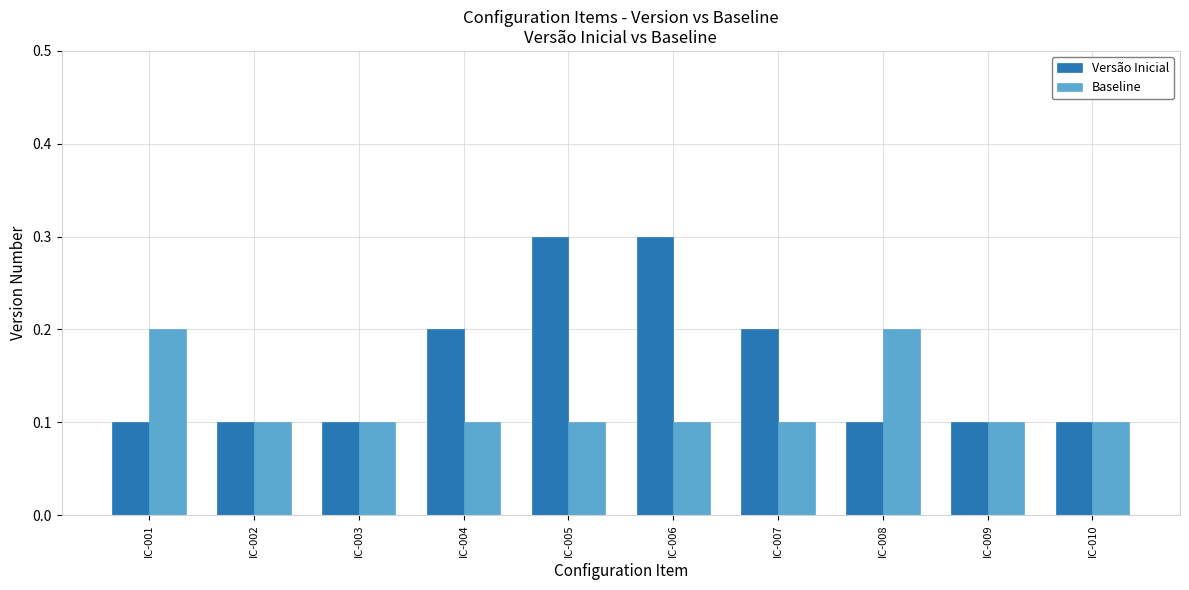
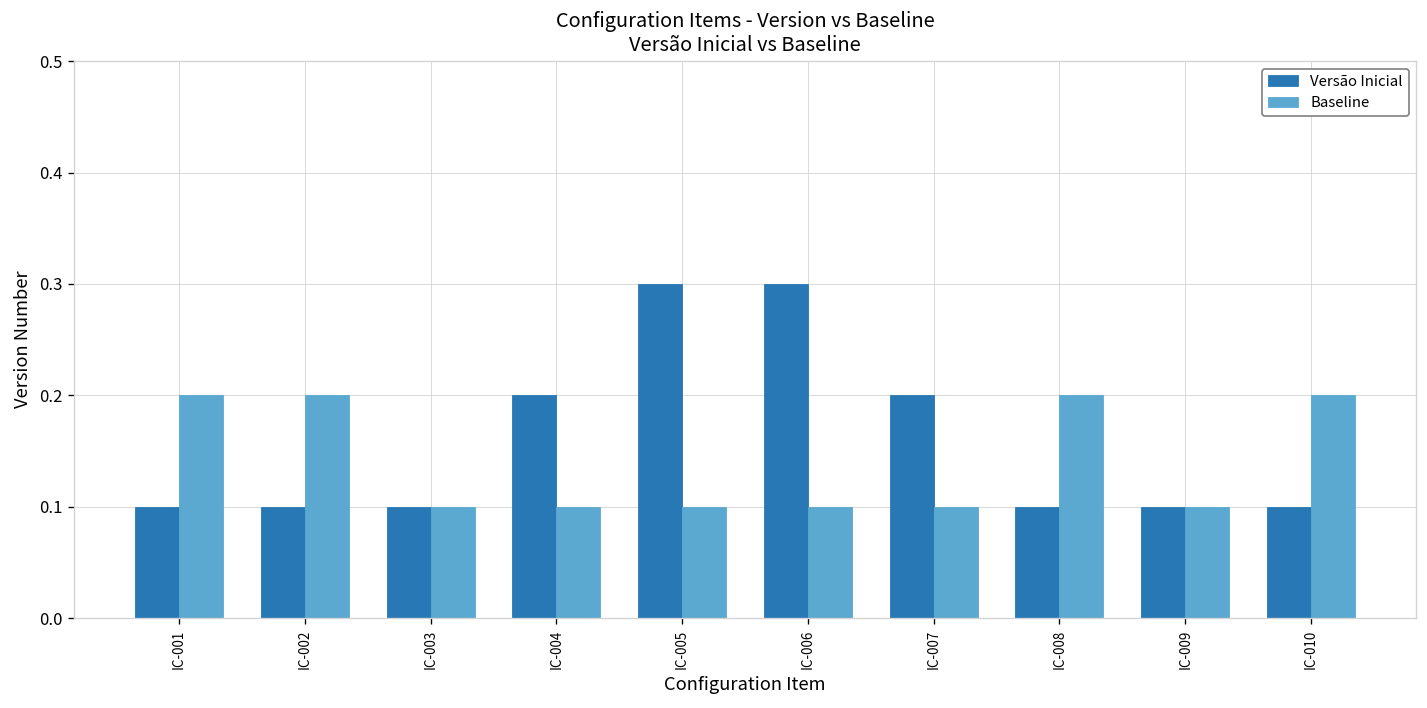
Baseline, IC-002: 0.1 -> 0.2
Baseline, IC-010: 0.1 -> 0.2
